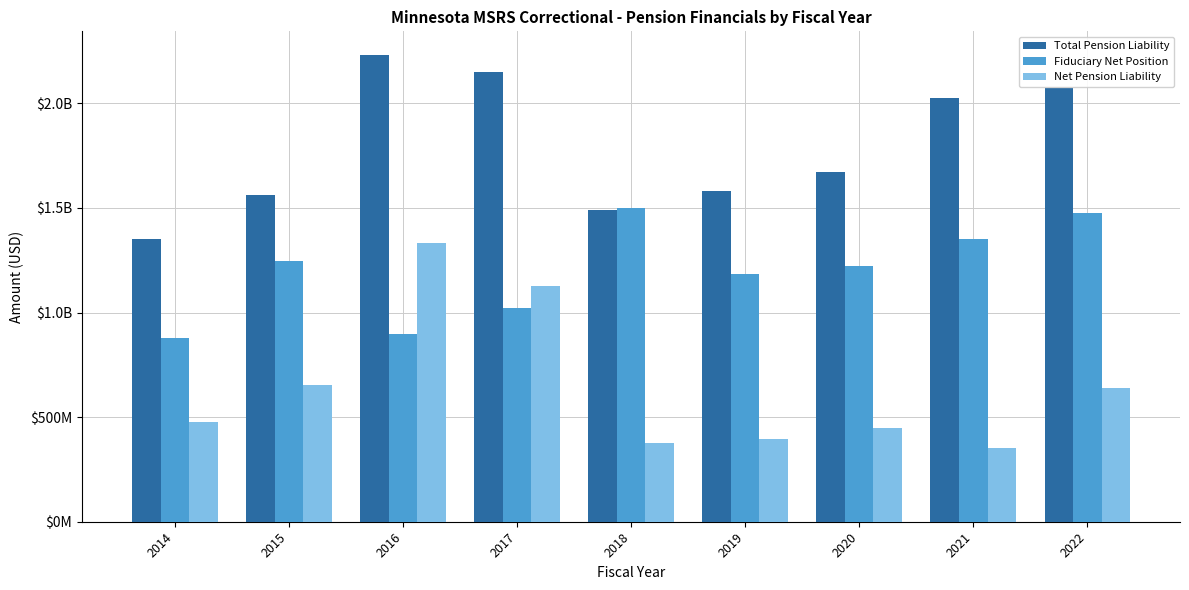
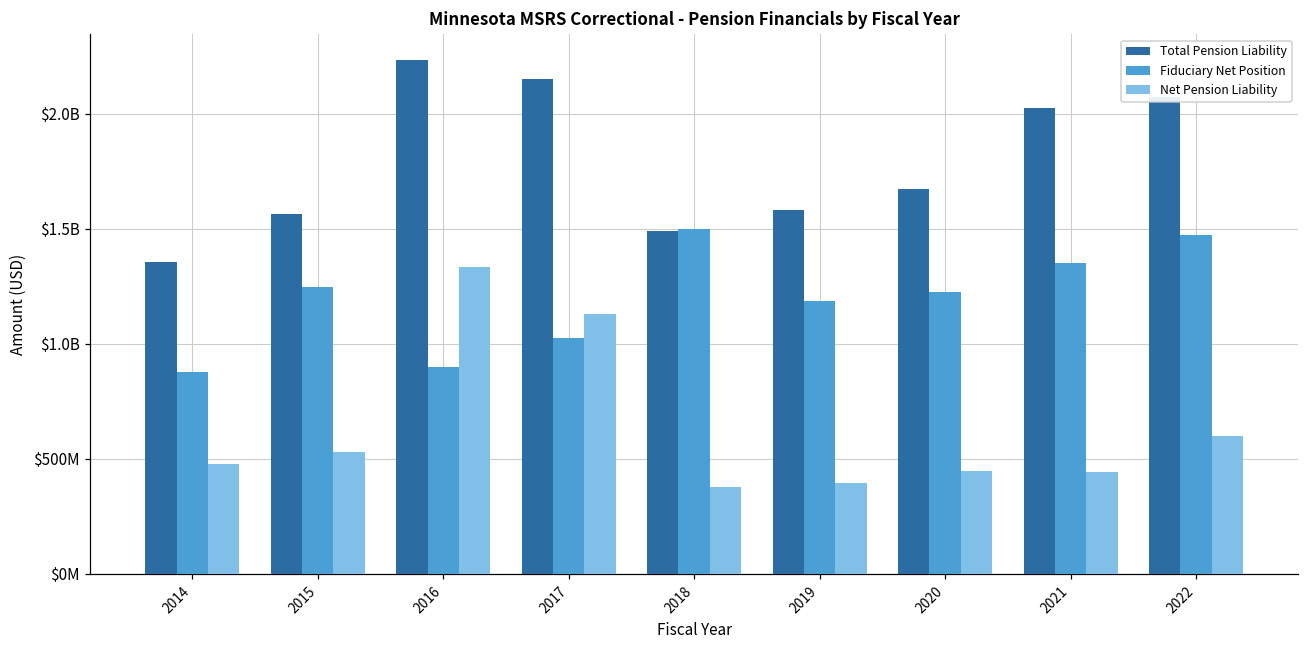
Net Pension Liability, 2015: $650000000 -> $530000000
Net Pension Liability, 2021: $350000000 -> $440000000
Net Pension Liability, 2022: $640000000 -> $600000000
